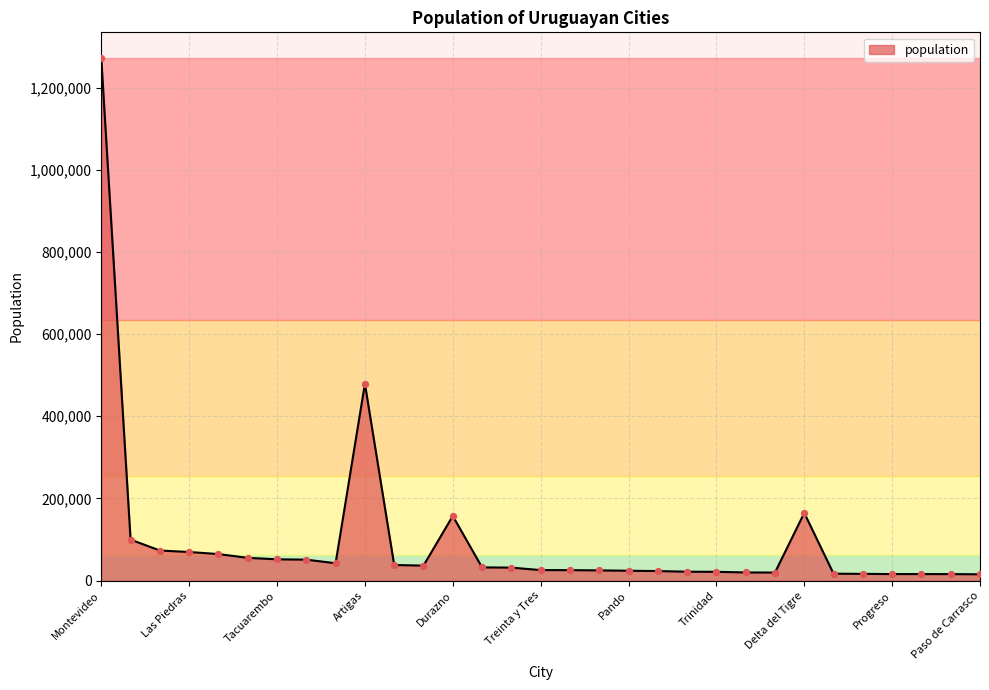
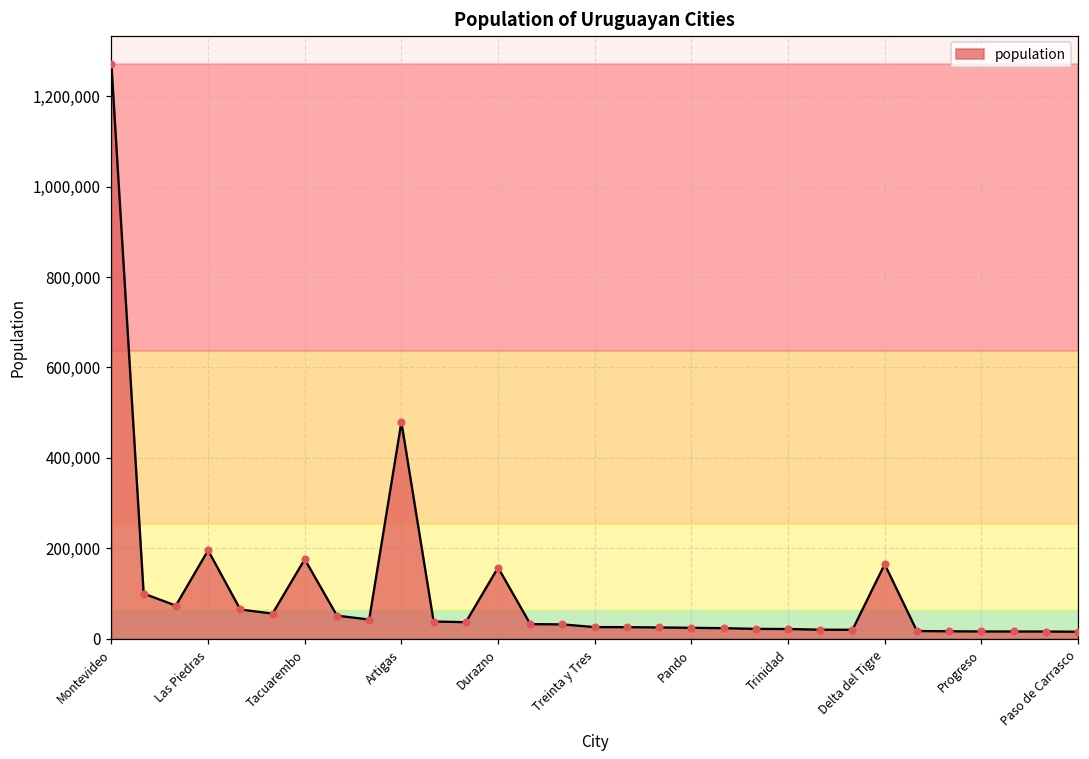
Las Piedras: 70,000 -> 200,000
Tacuarembo: 50,000 -> 180,000
